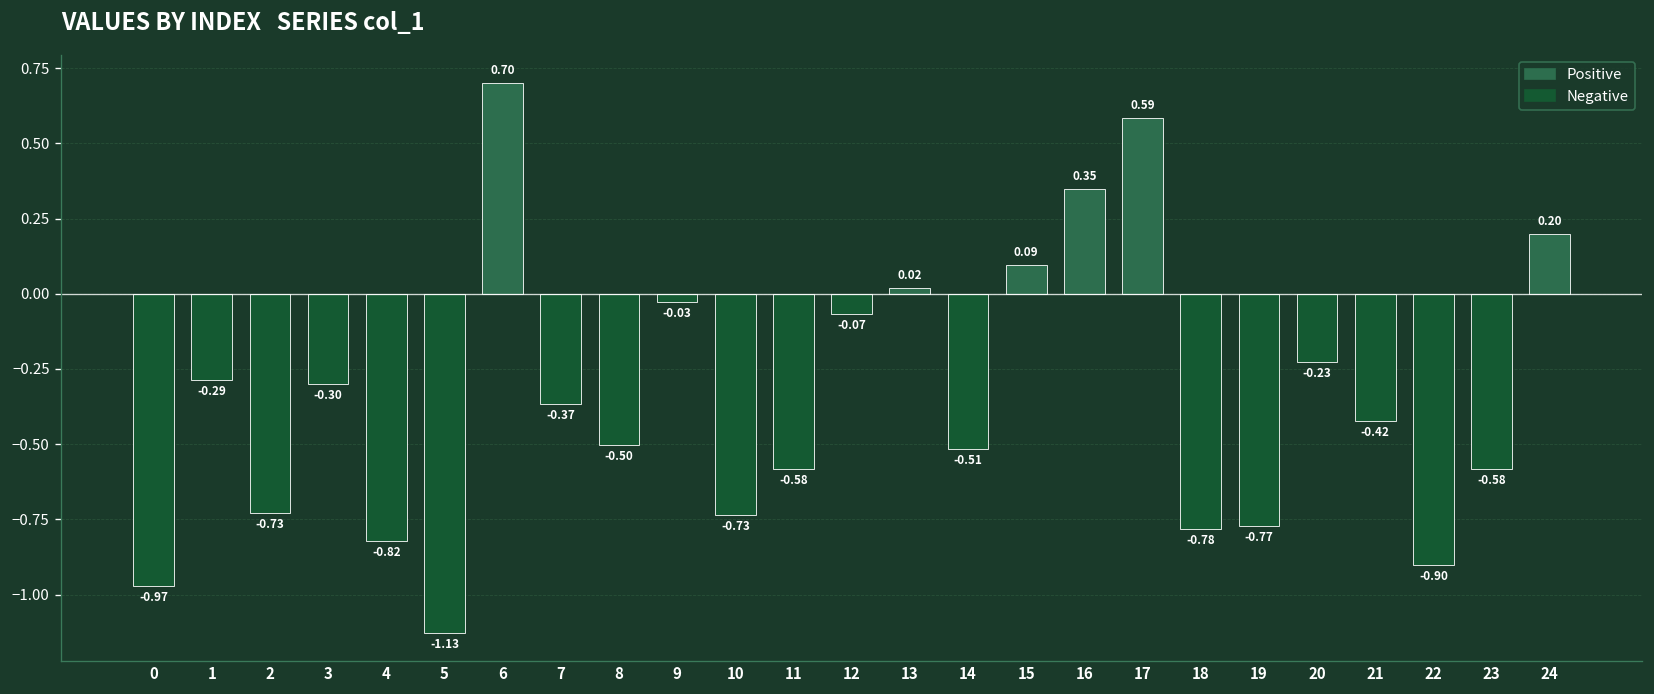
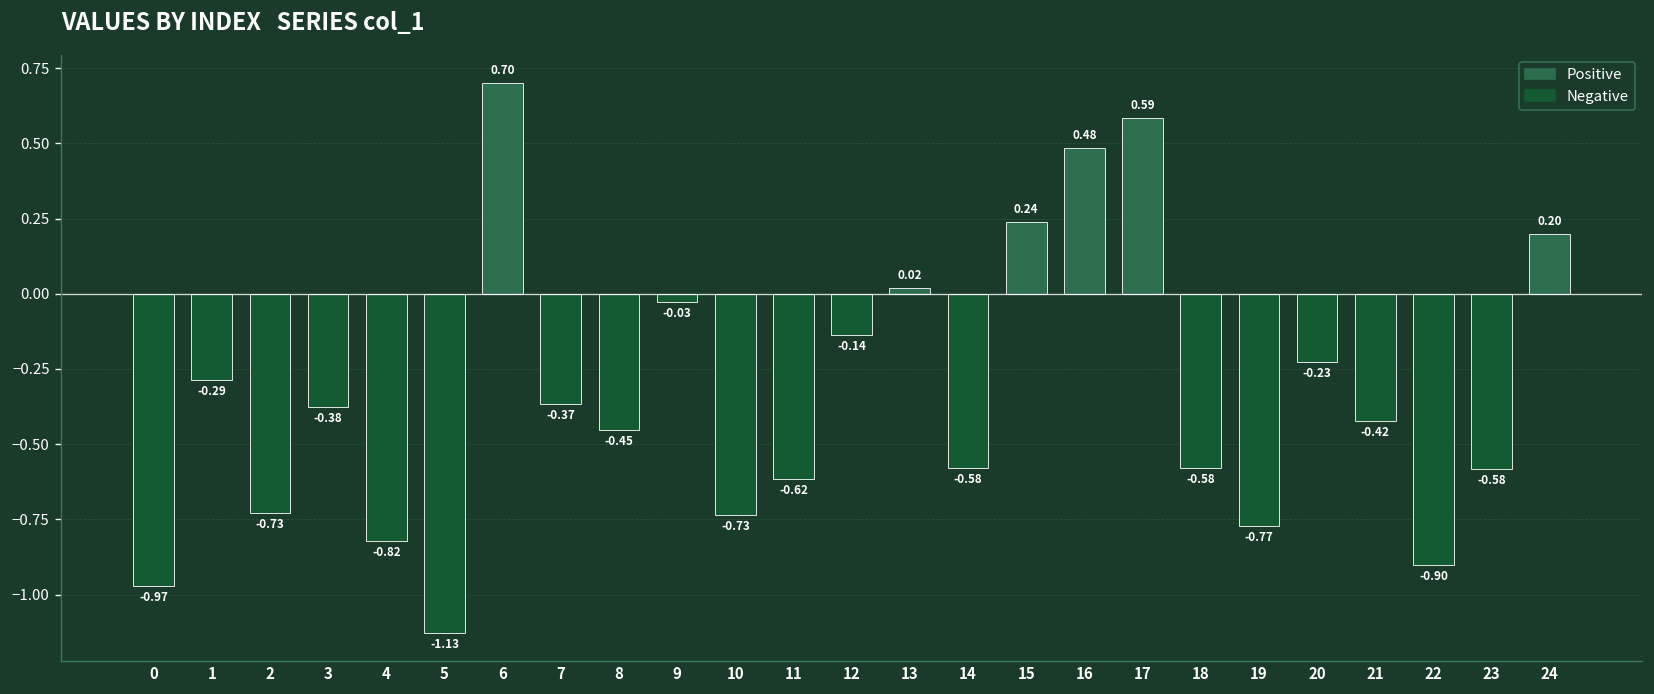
3: -0.30 -> -0.38
8: -0.50 -> -0.45
11: -0.58 -> -0.62
12: -0.07 -> -0.14
14: -0.51 -> -0.58
15: 0.09 -> 0.24
16: 0.35 -> 0.48
18: -0.78 -> -0.58
